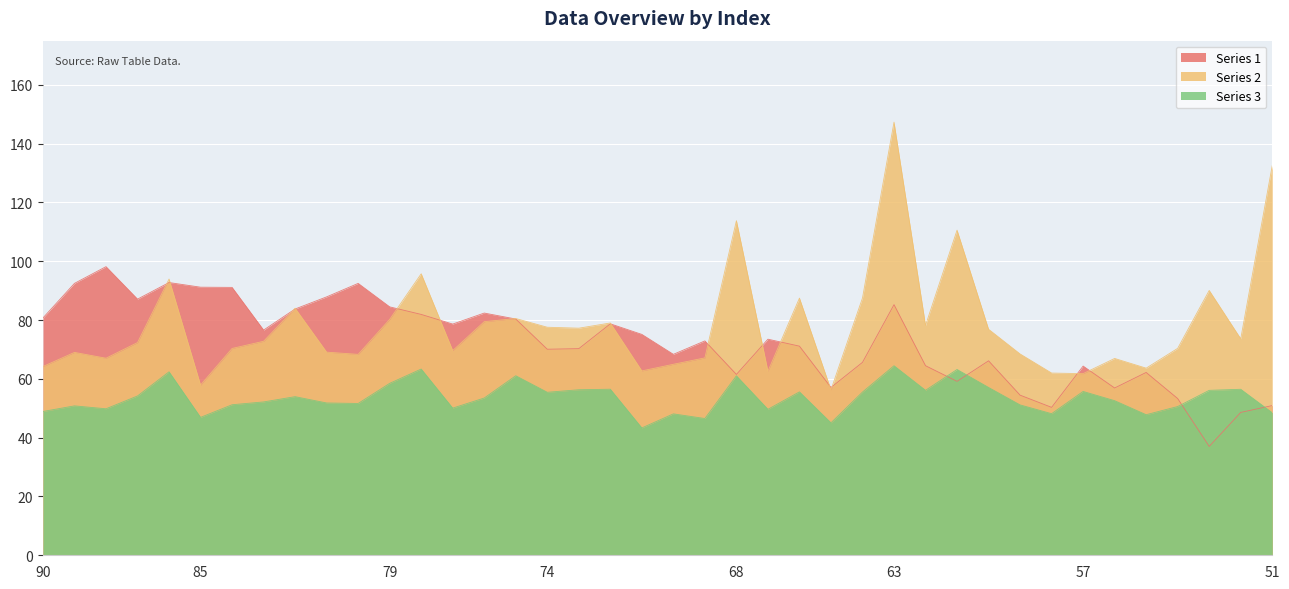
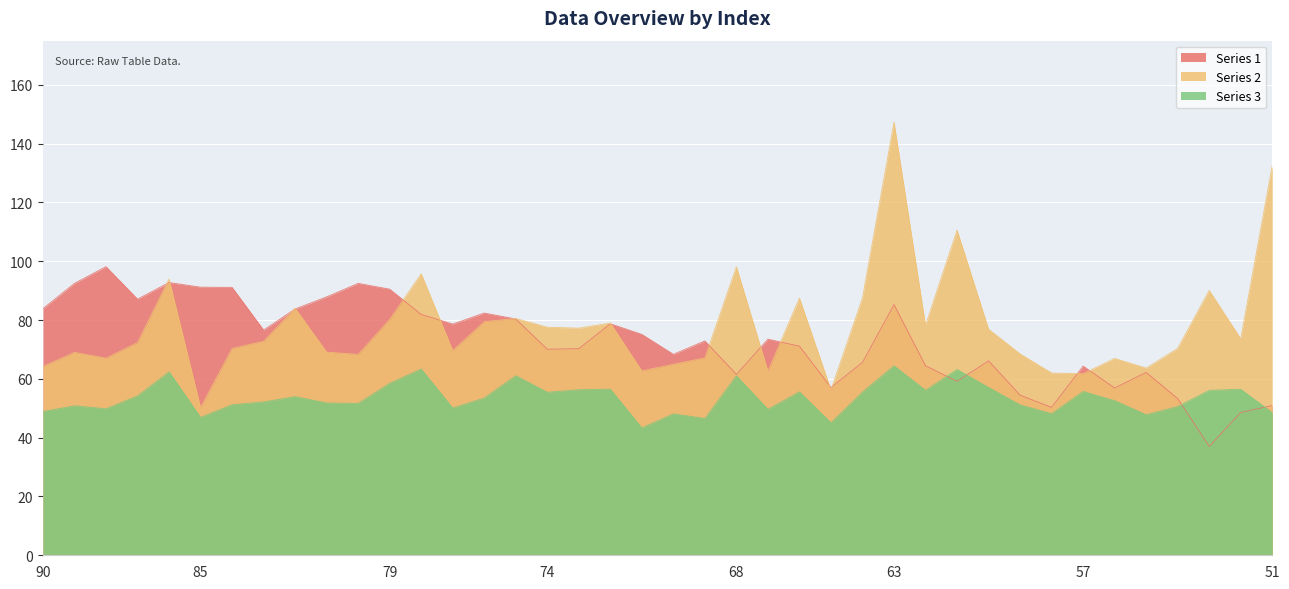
Series 1, 90: 81 -> 84
Series 2, 85: 58 -> 50
Series 1, 79: 84 -> 90
Series 2, 68: 114 -> 98
